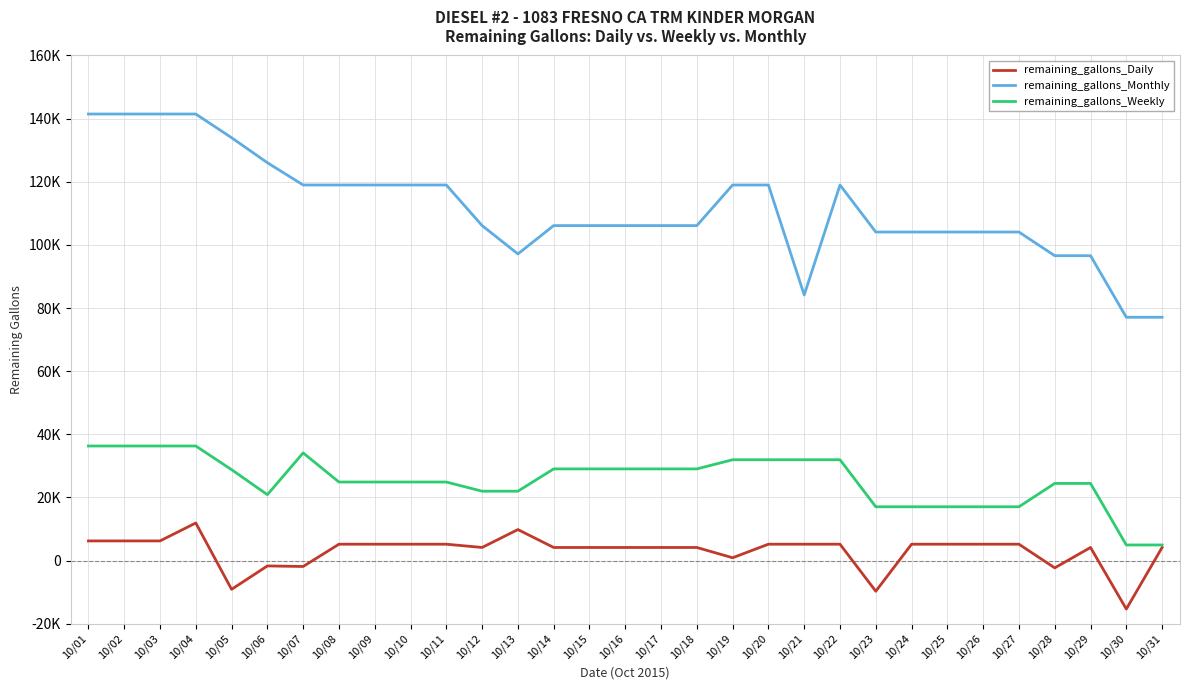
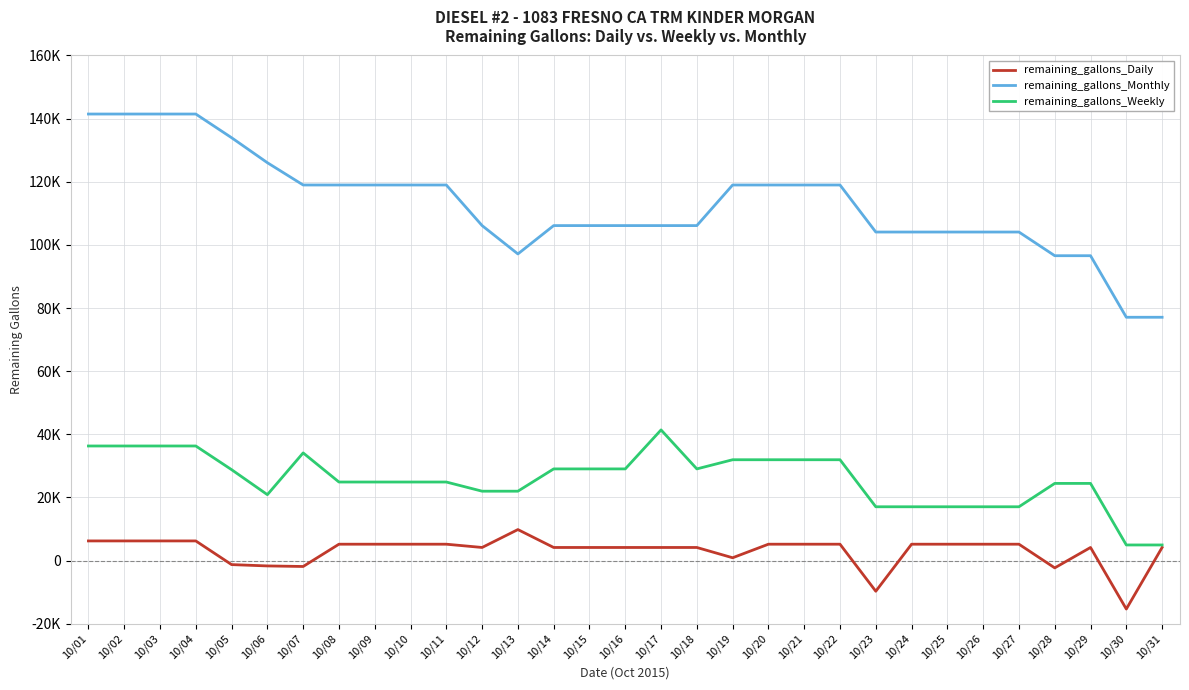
remaining_gallons_Daily, 10/04: 12000 -> 6000
remaining_gallons_Daily, 10/05: -9000 -> -1000
remaining_gallons_Weekly, 10/17: 29000 -> 41000
remaining_gallons_Monthly, 10/21: 84000 -> 119000
